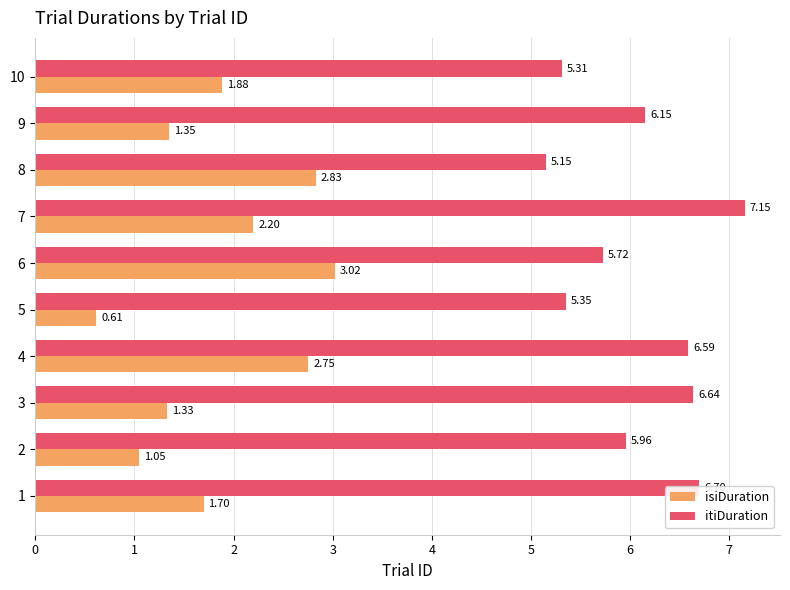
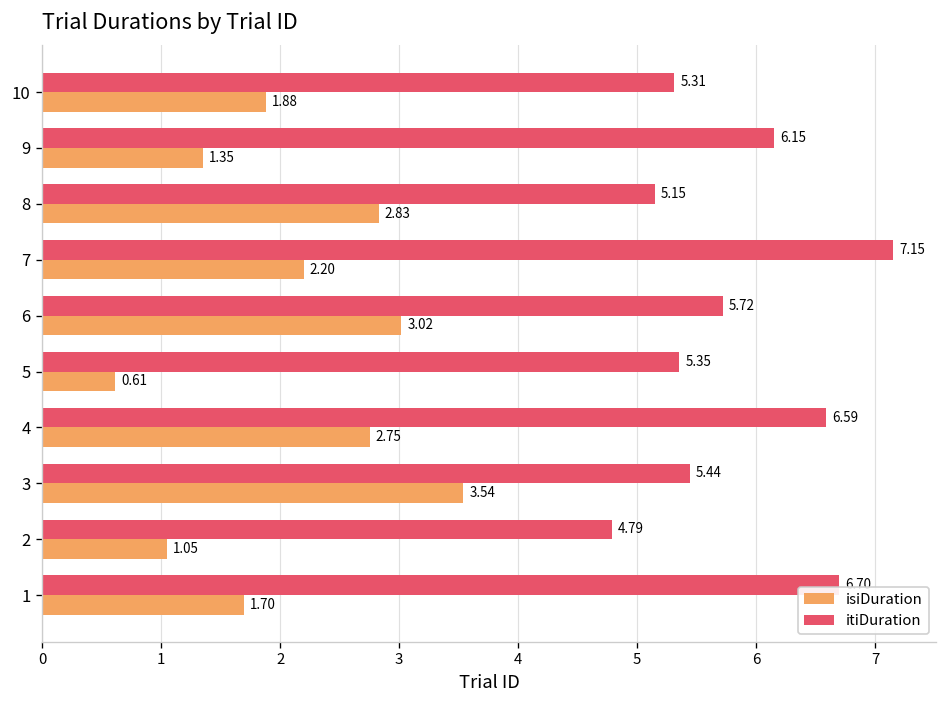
itiDuration, 3: 6.64 -> 5.44
isiDuration, 3: 1.33 -> 3.54
itiDuration, 2: 5.96 -> 4.79
